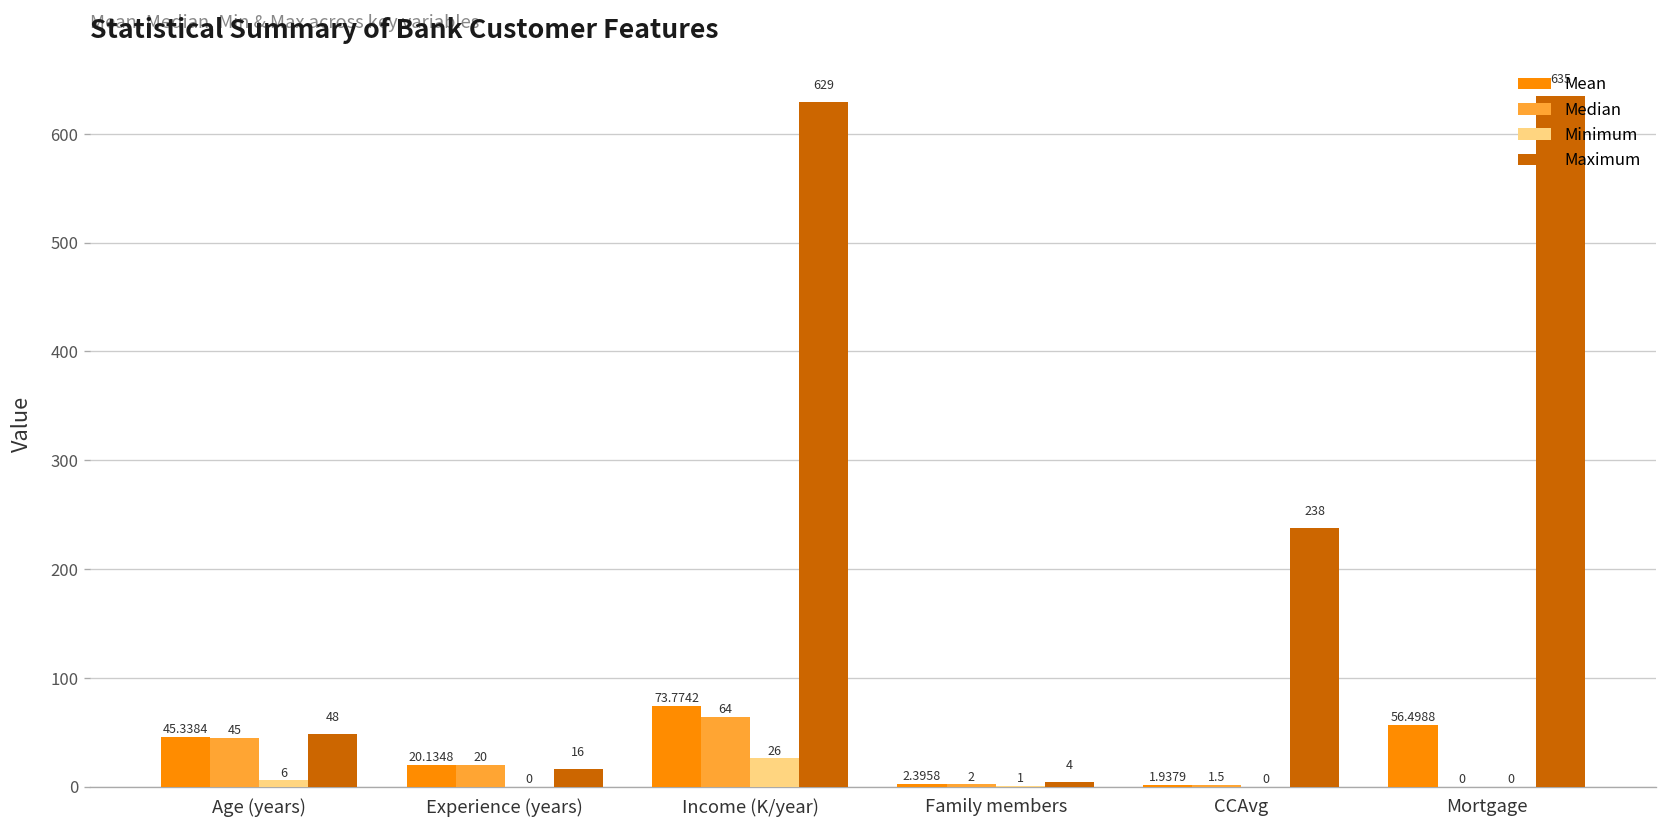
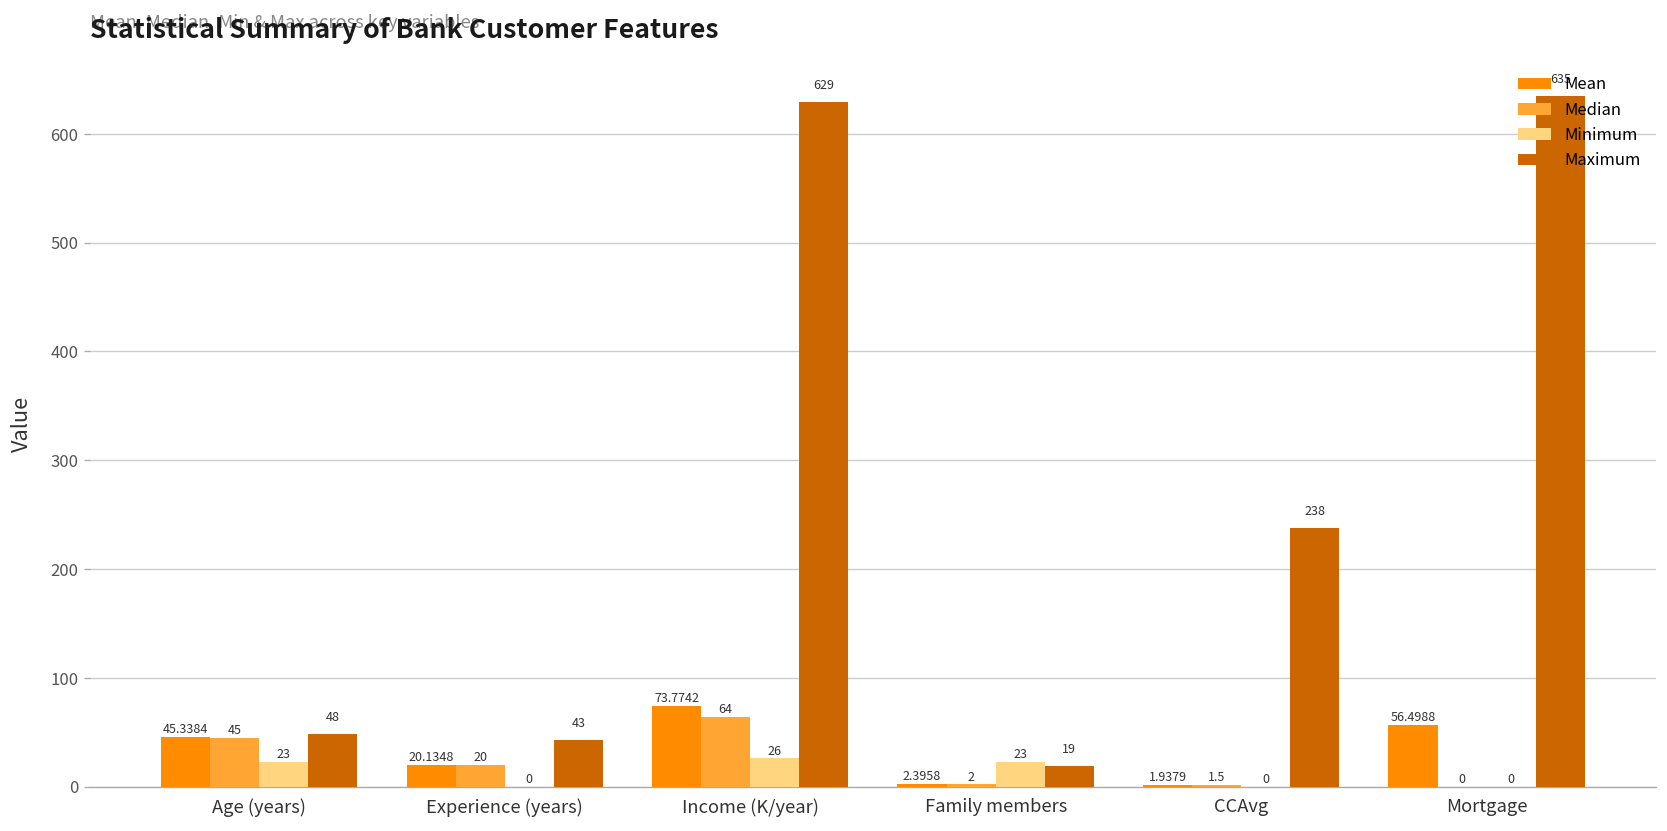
Minimum, Age (years): 6 -> 23
Maximum, Experience (years): 16 -> 43
Minimum, Family members: 1 -> 23
Maximum, Family members: 4 -> 19
